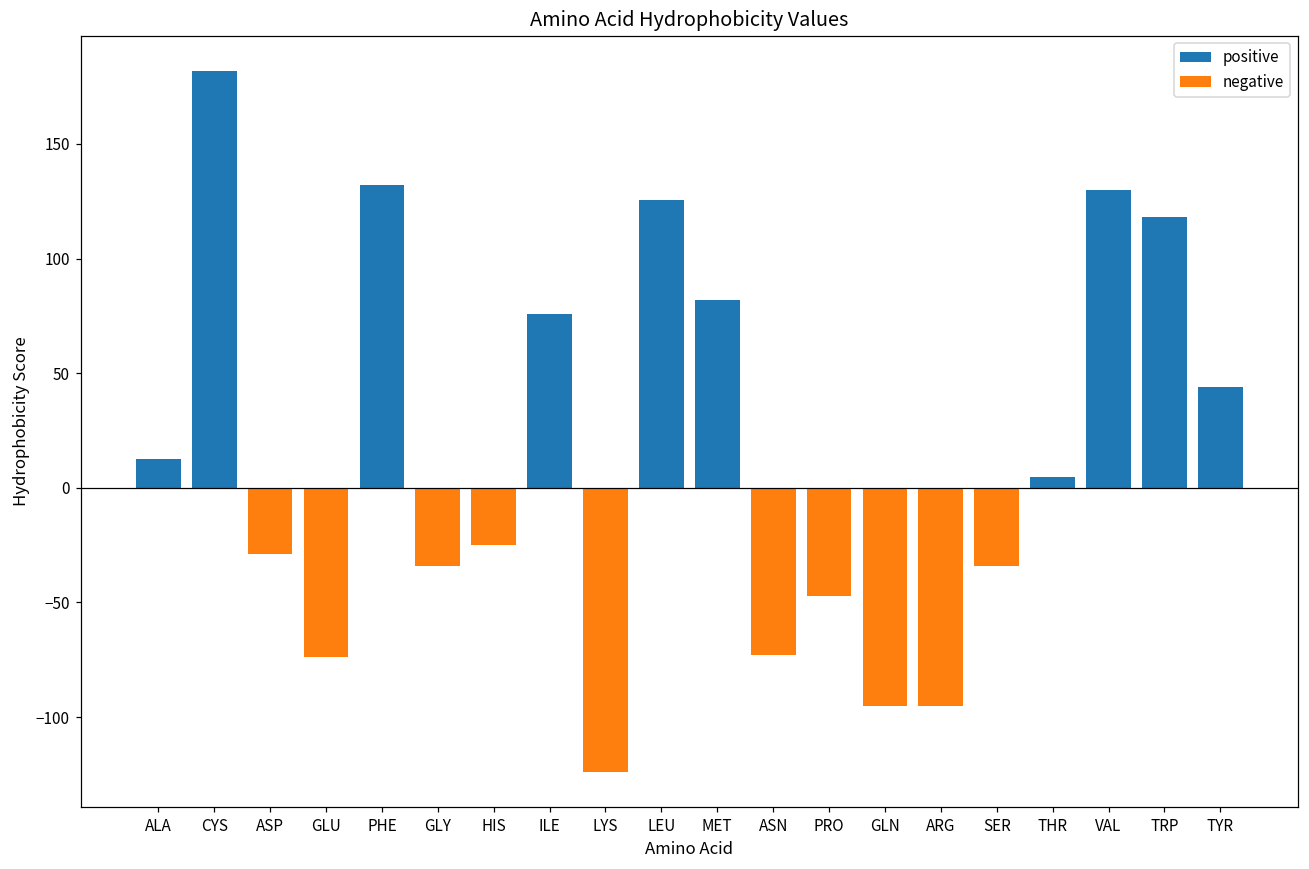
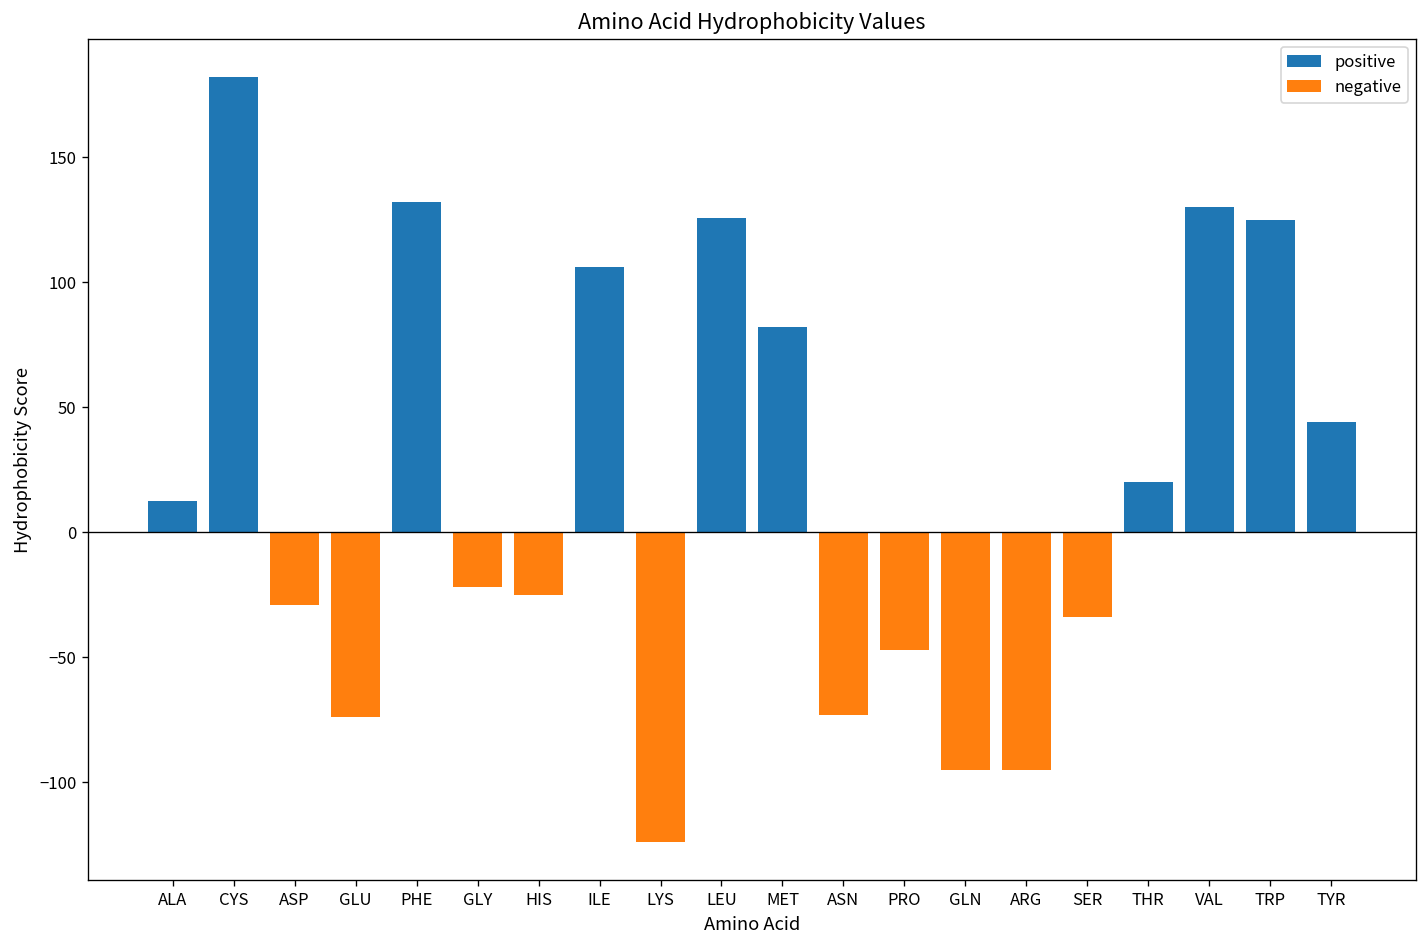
negative, GLY: -34 -> -22
positive, ILE: 76 -> 106
positive, THR: 5 -> 20
positive, TRP: 118 -> 125
